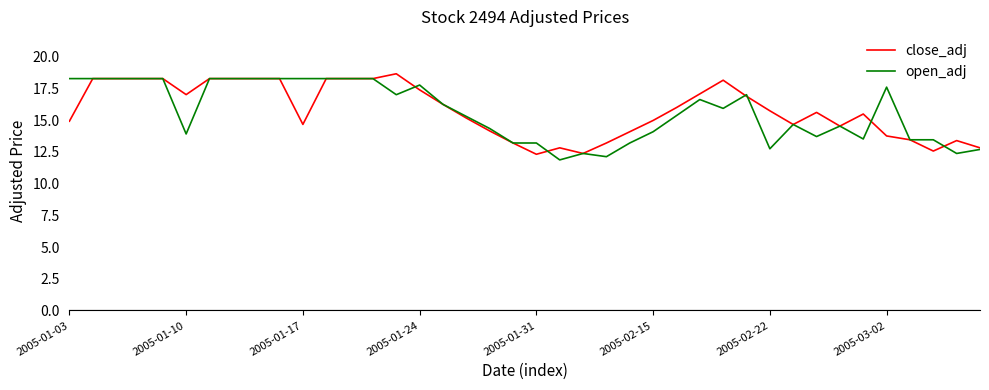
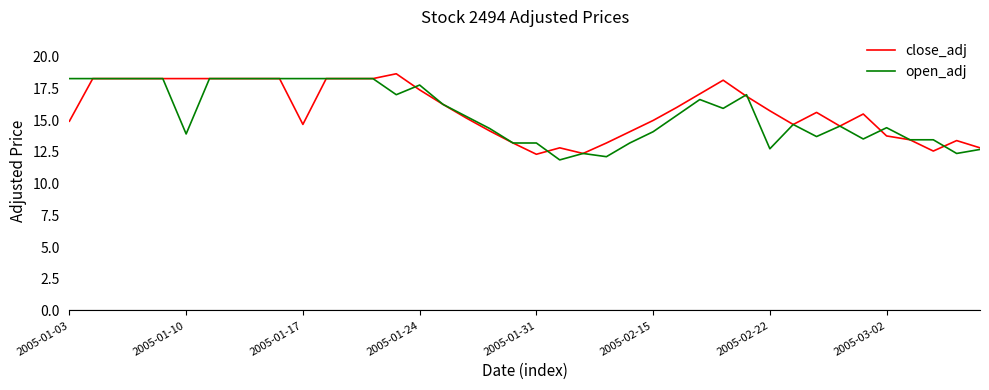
close_adj, 2005-01-10: 17.0 -> 18.3
open_adj, 2005-03-02: 17.6 -> 14.4
